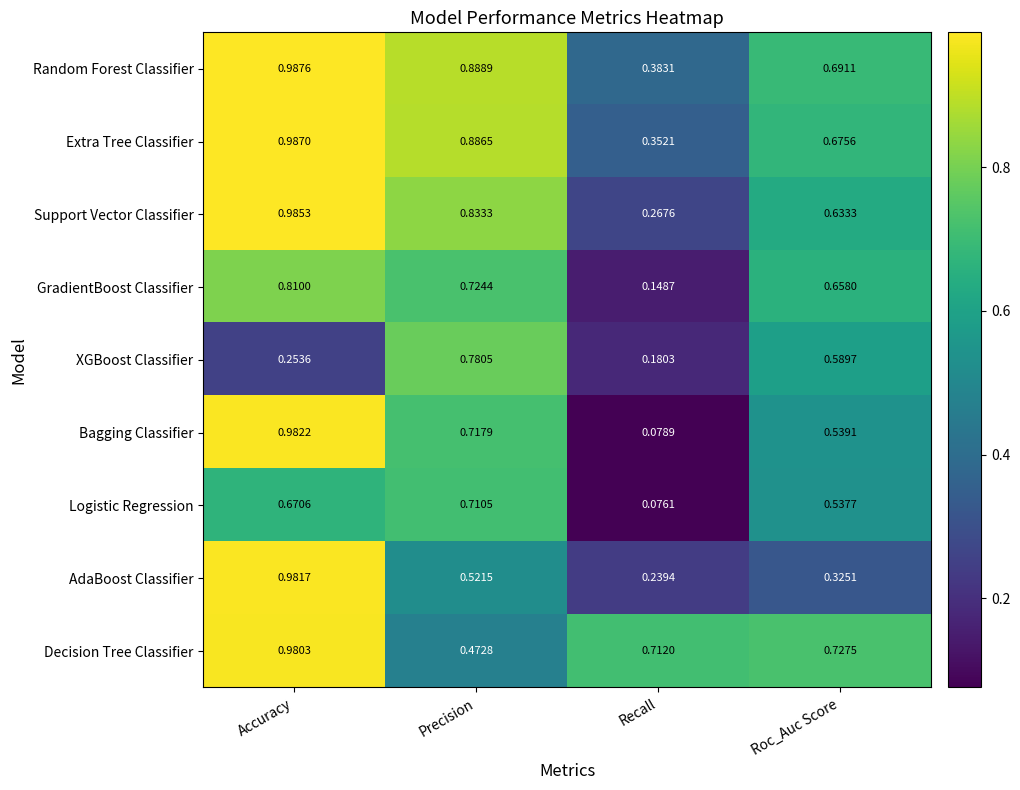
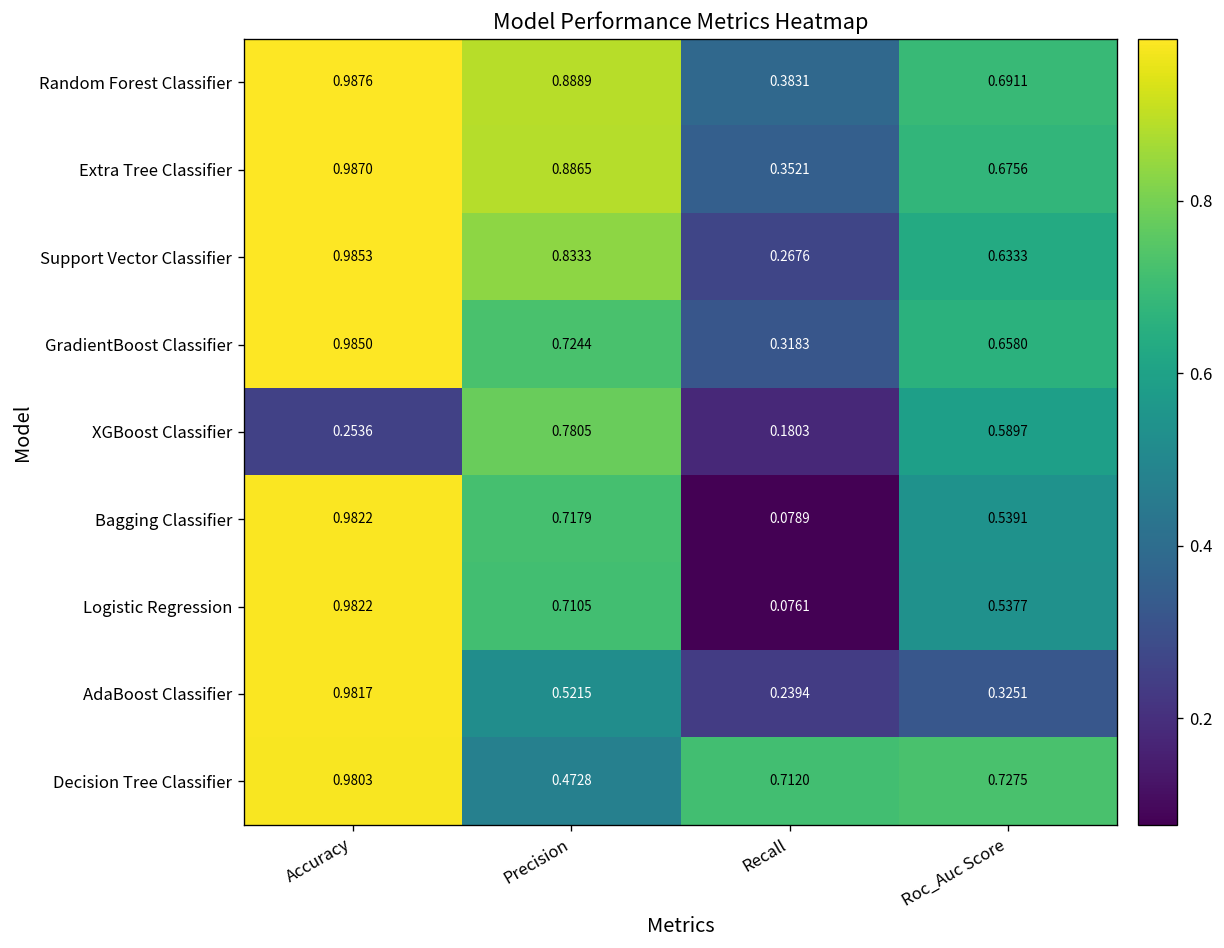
GradientBoost Classifier, Accuracy: 0.8100 -> 0.9850
GradientBoost Classifier, Recall: 0.1487 -> 0.3183
Logistic Regression, Accuracy: 0.6706 -> 0.9822
